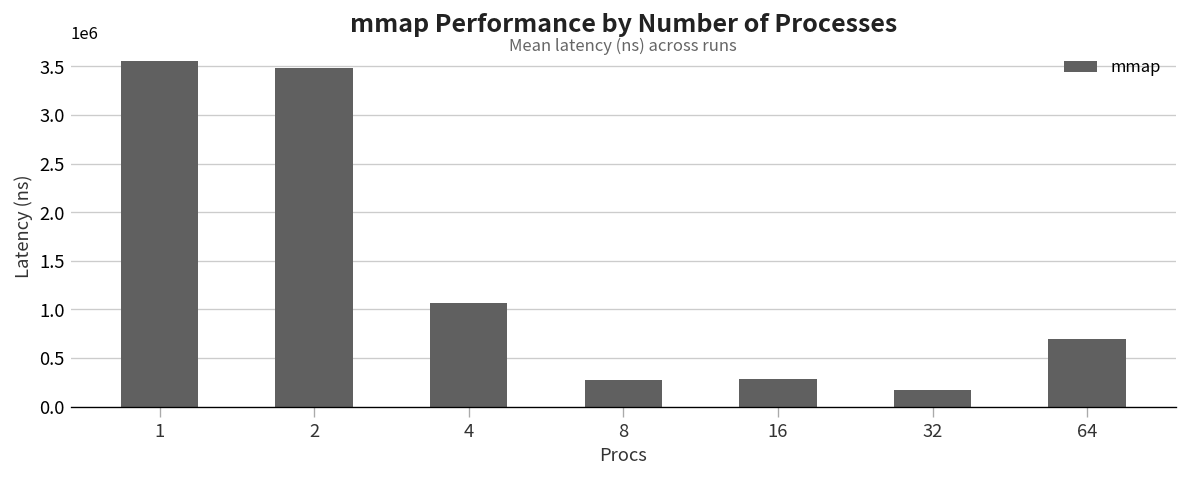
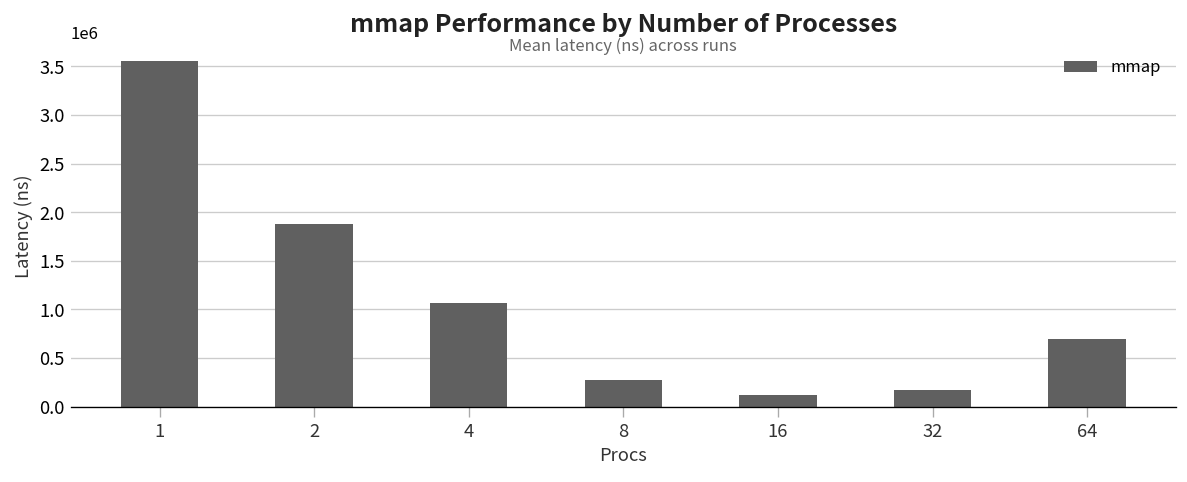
2: 3500000 -> 1900000
16: 300000 -> 100000
